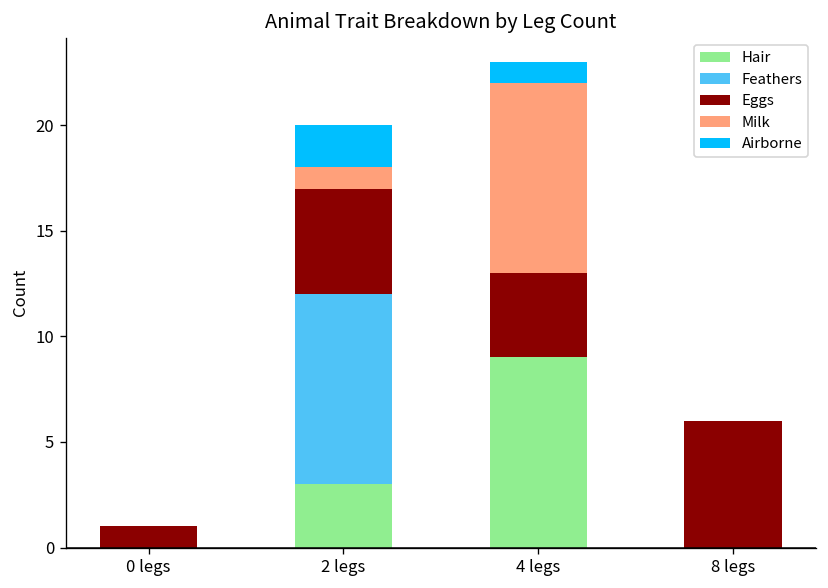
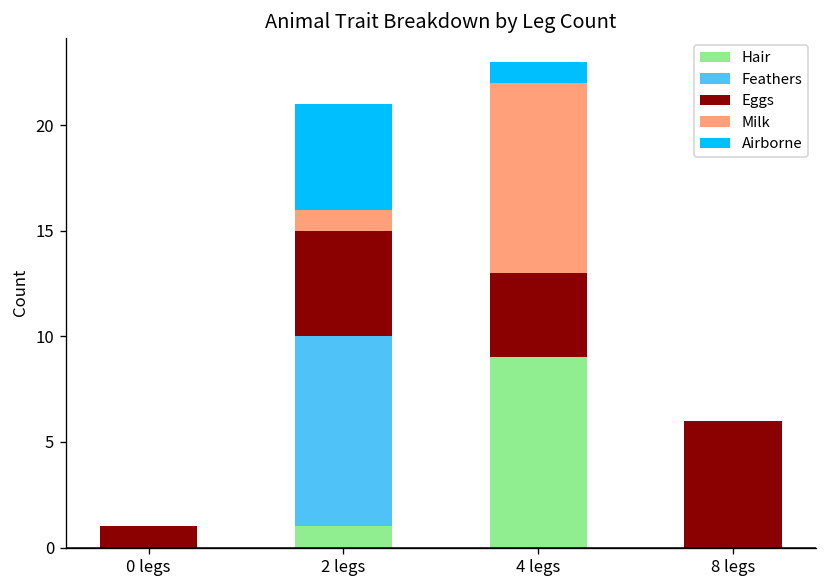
Hair, 2 legs: 3 -> 1
Airborne, 2 legs: 2 -> 5
